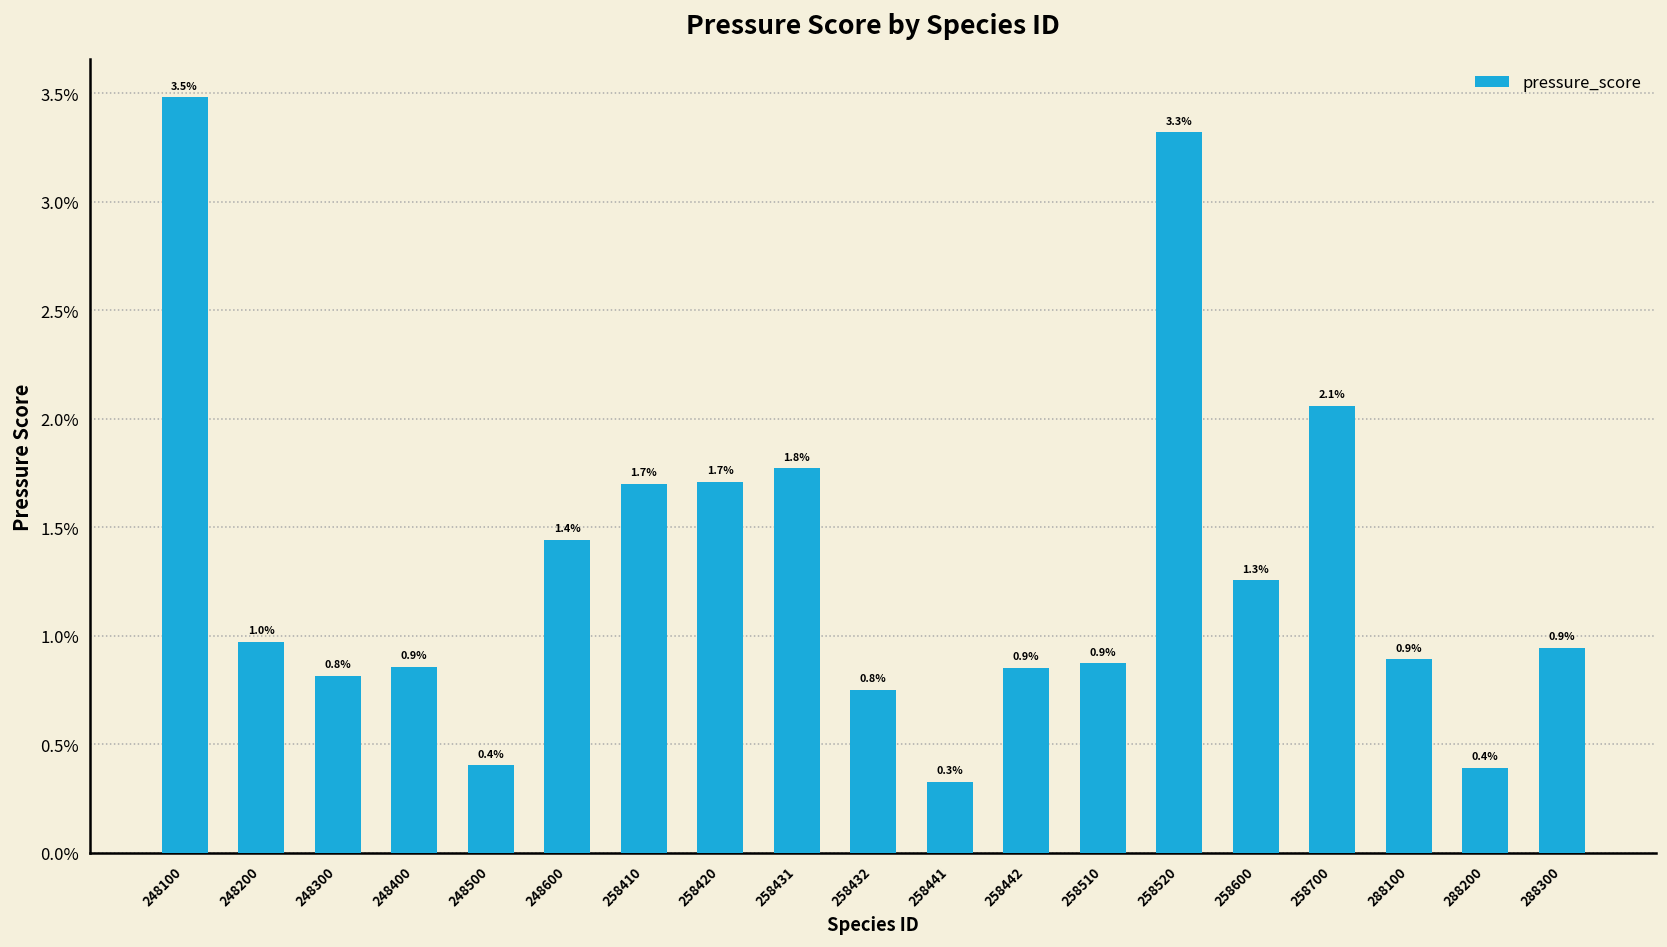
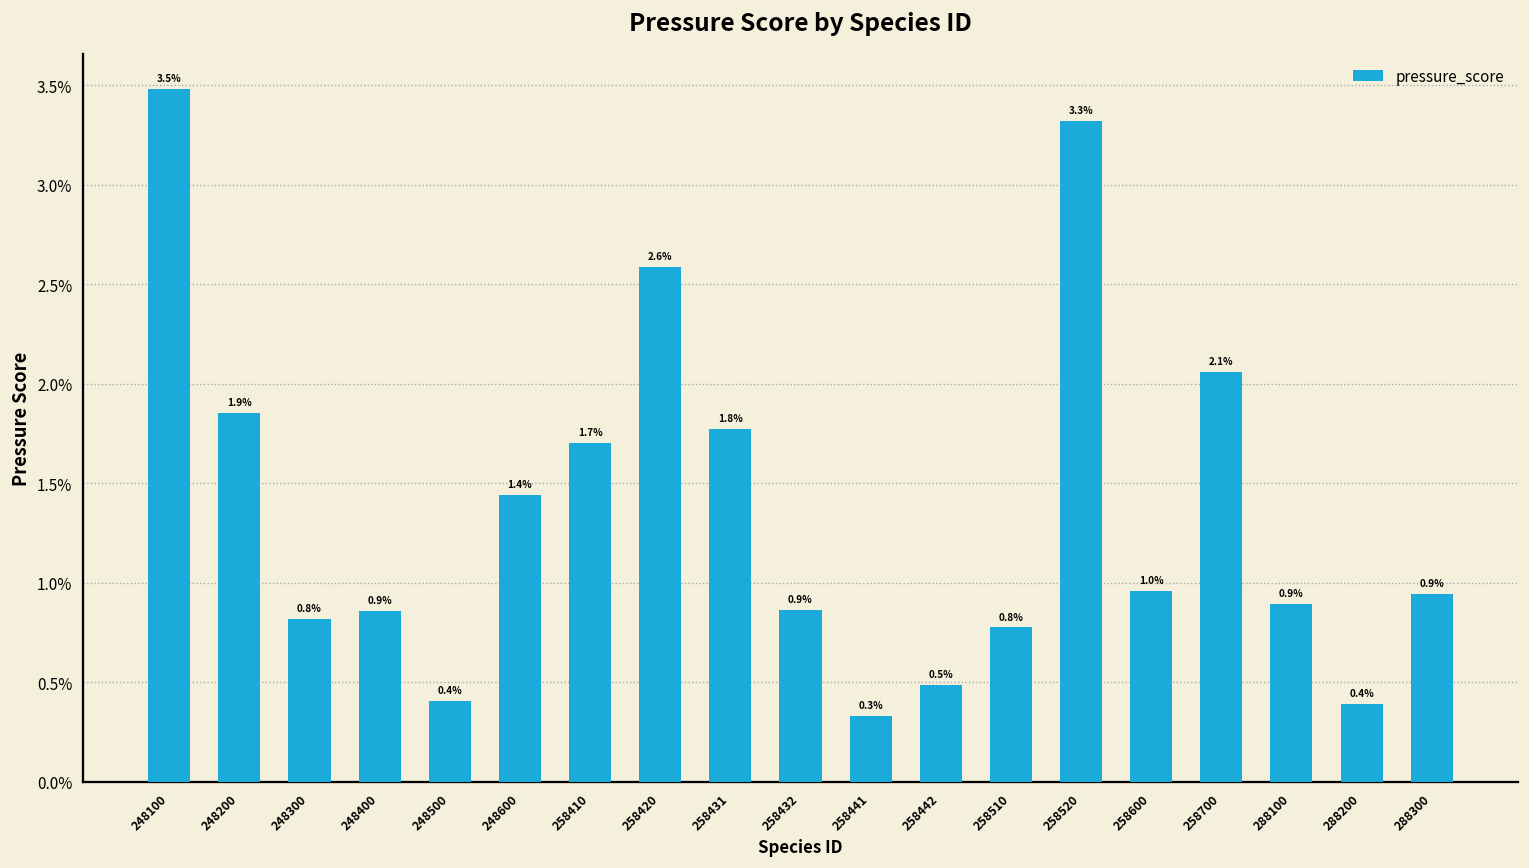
248200: 1.0% -> 1.9%
258420: 1.7% -> 2.6%
258432: 0.8% -> 0.9%
258442: 0.9% -> 0.5%
258510: 0.9% -> 0.8%
258600: 1.3% -> 1.0%
